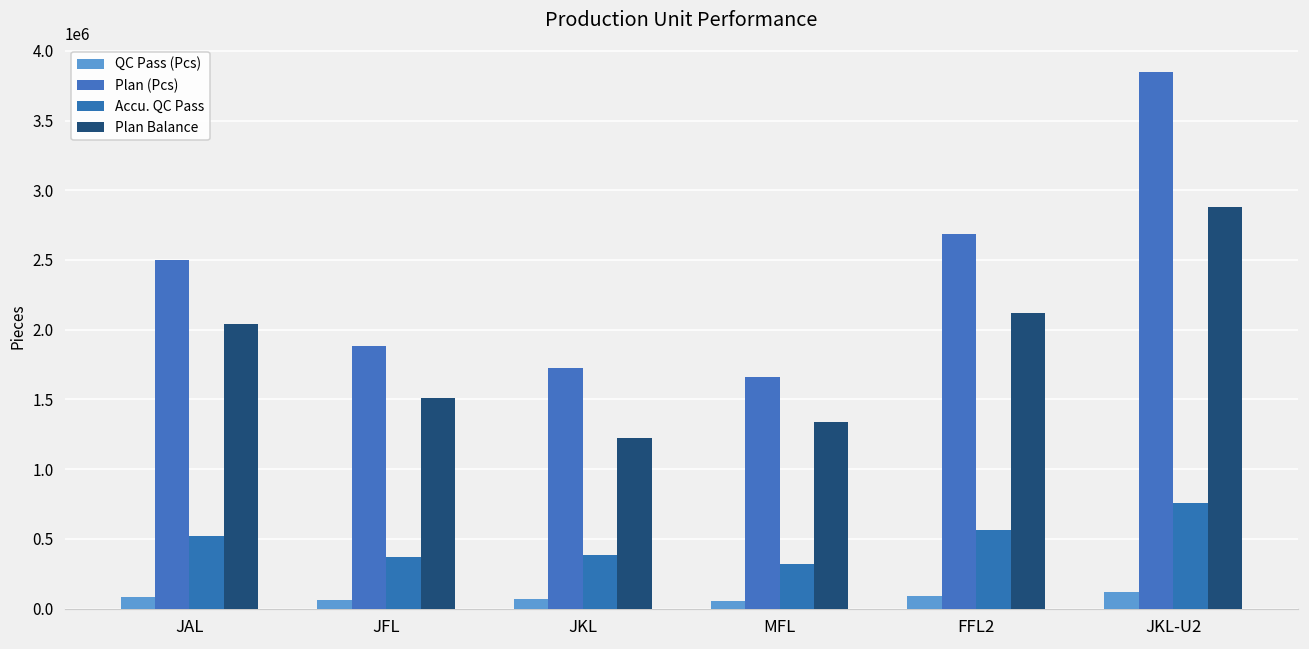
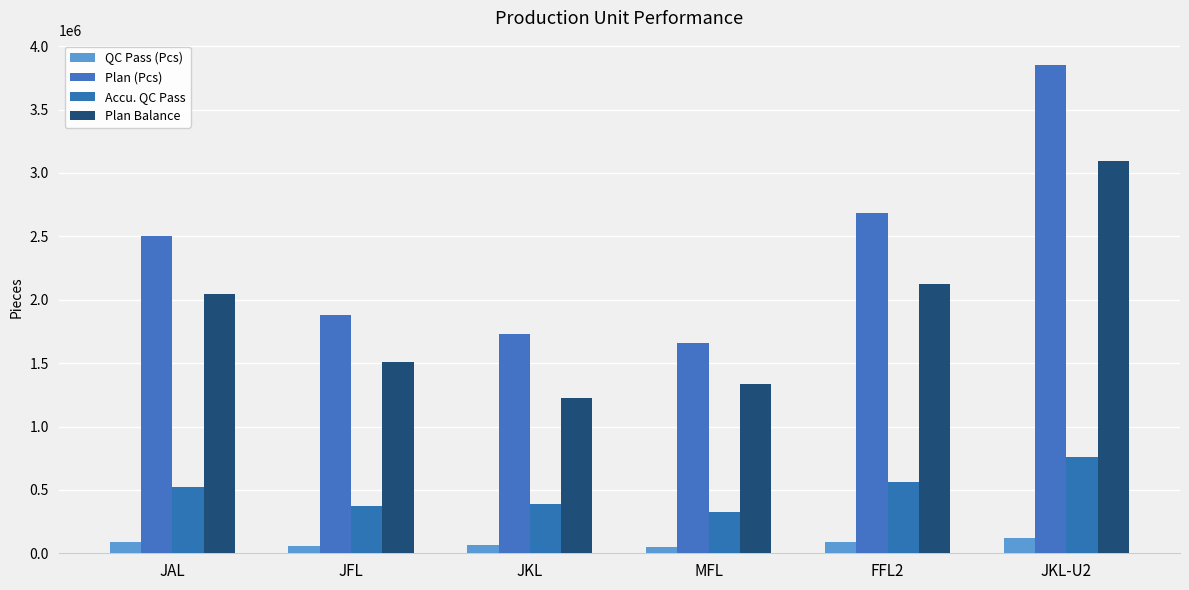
Plan Balance, JKL-U2: 2880000 -> 3100000
